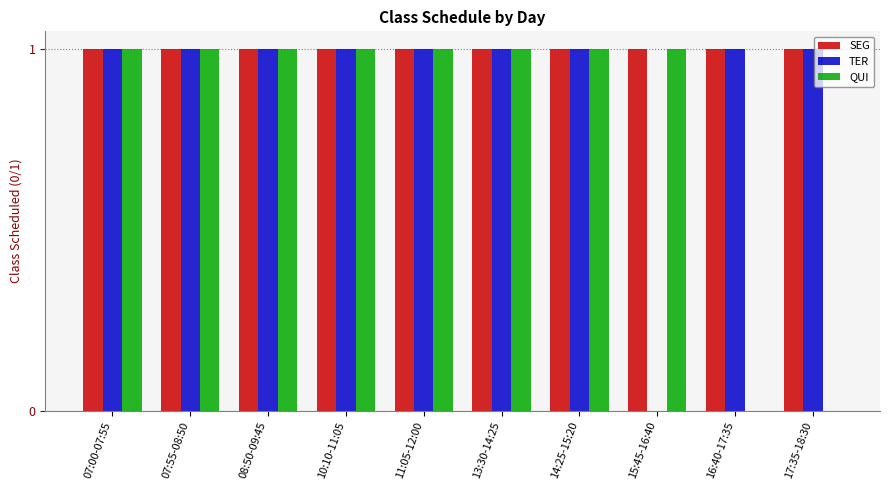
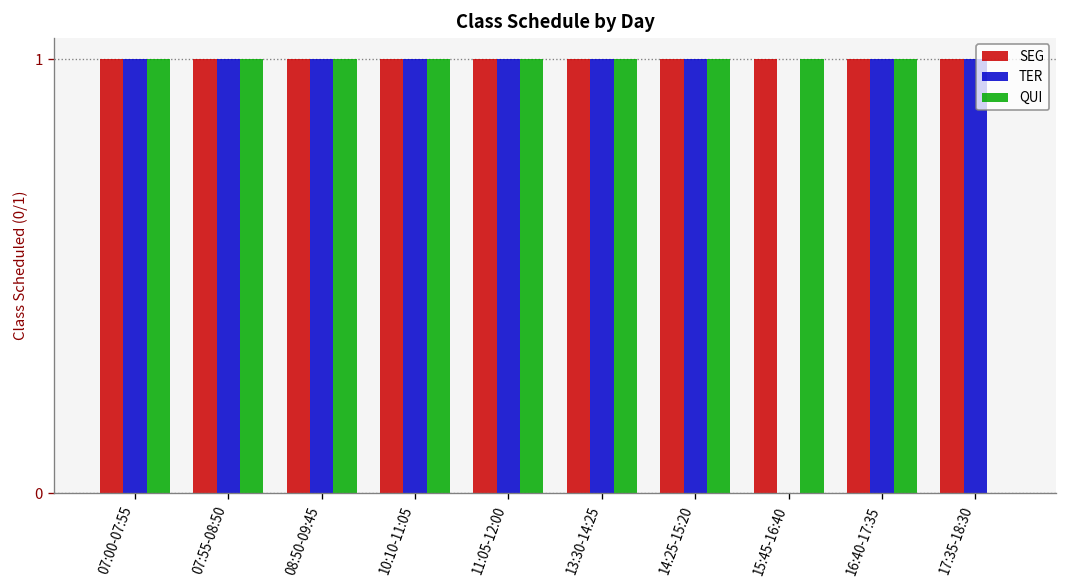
QUI, 16:40-17:35: 0 -> 1
